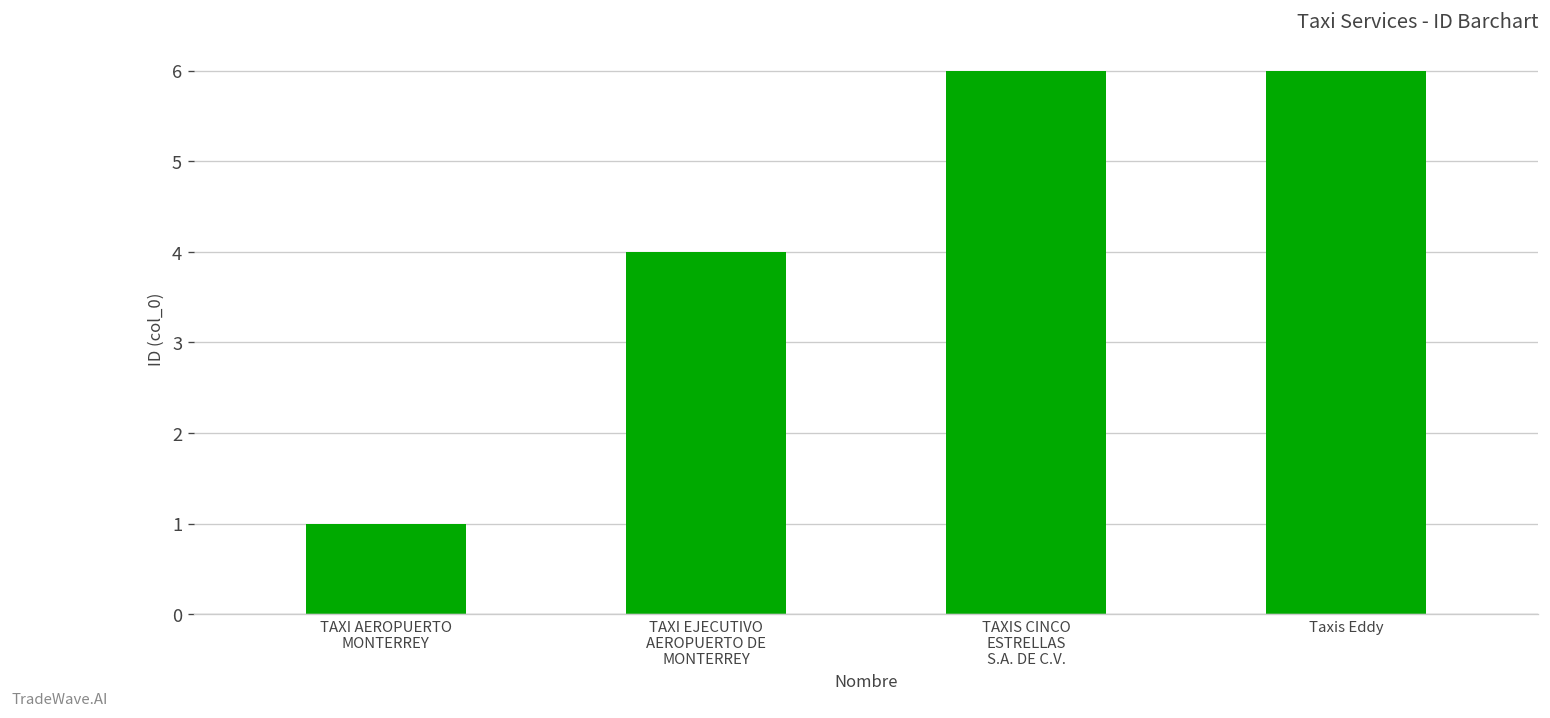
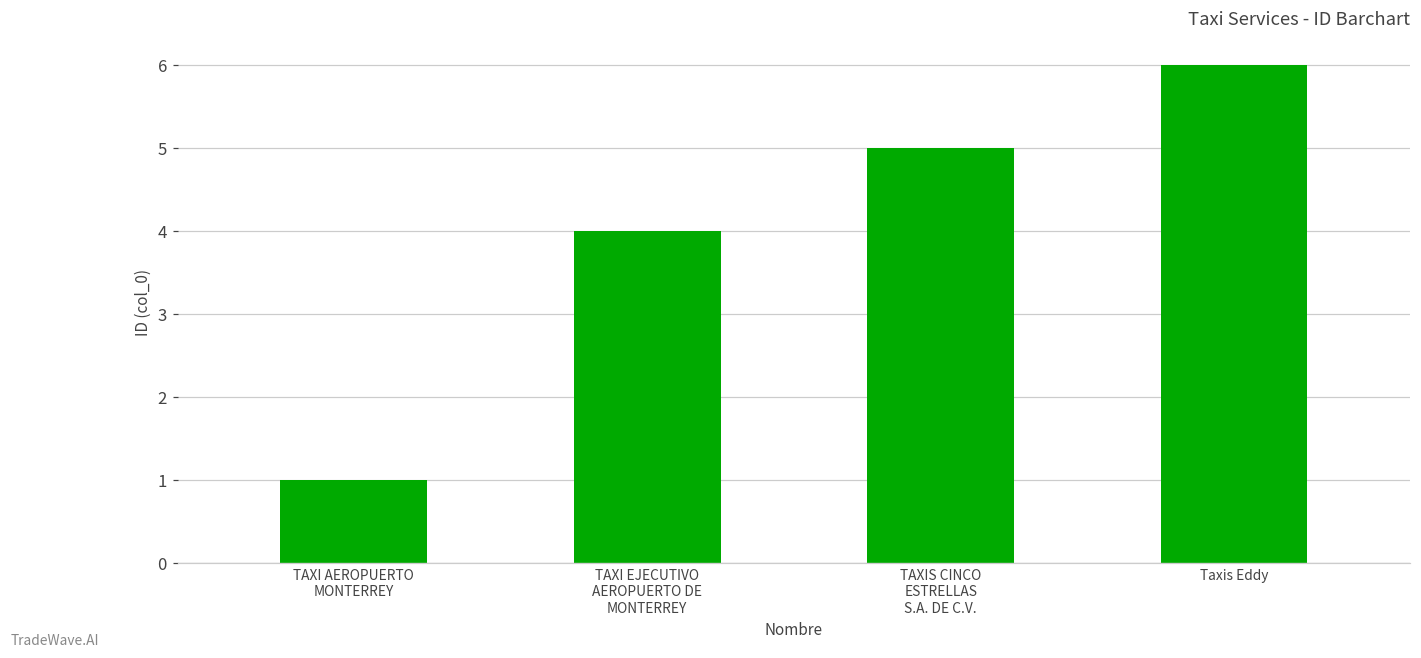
TAXIS CINCO ESTRELLAS S.A. DE C.V.: 6 -> 5
